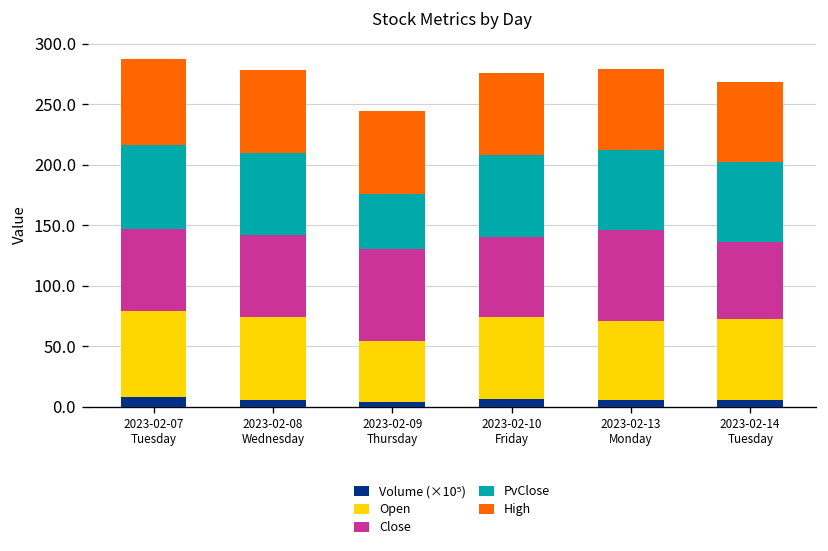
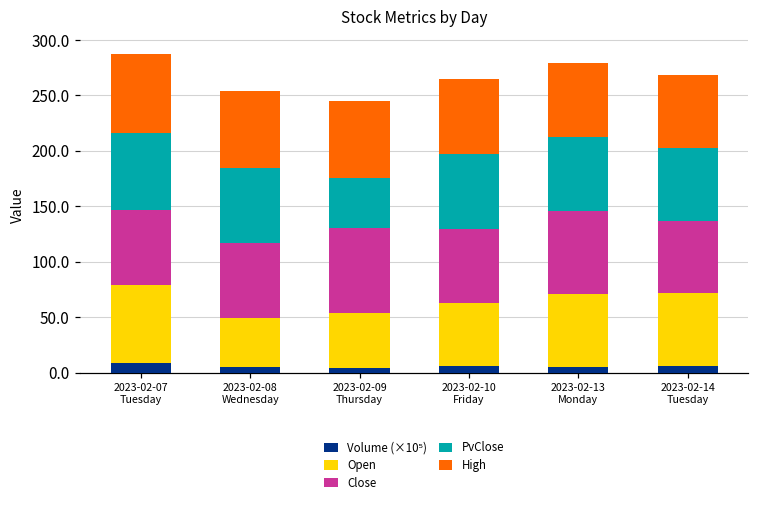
Open, 2023-02-08 Wednesday: 68 -> 44
Open, 2023-02-10 Friday: 68 -> 57
